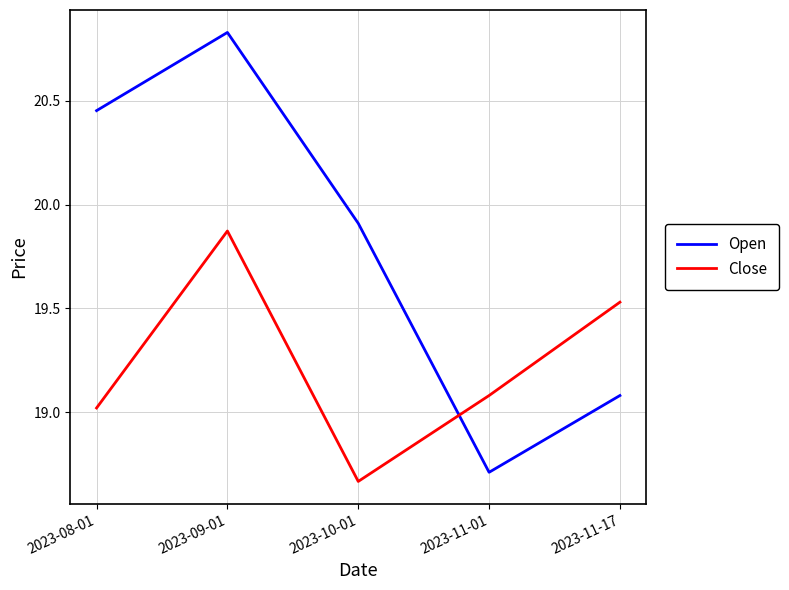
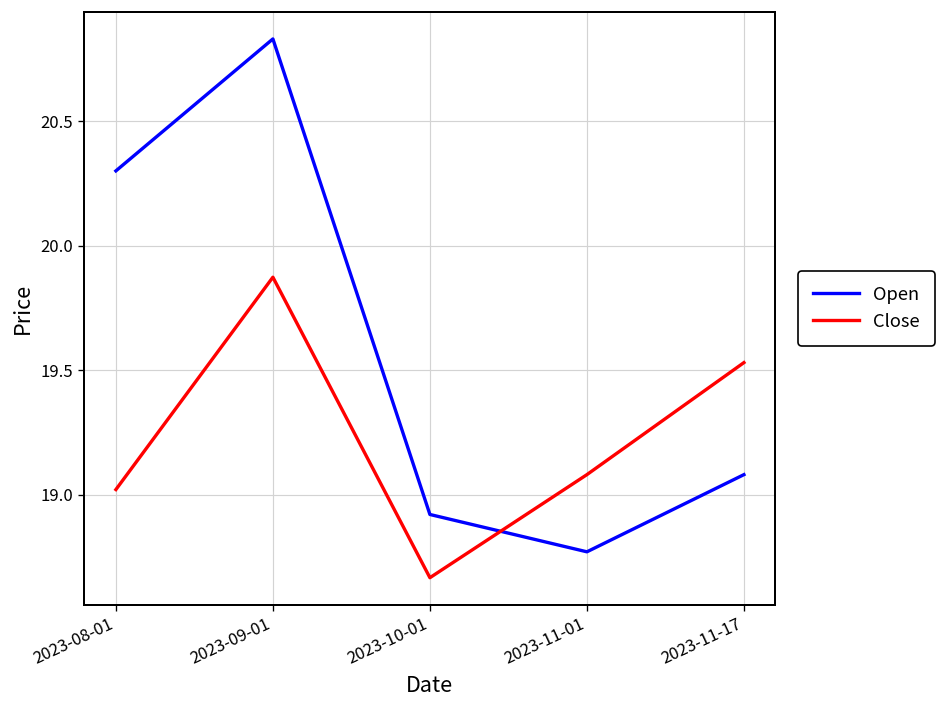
Open, 2023-08-01: 20.45 -> 20.30
Open, 2023-10-01: 19.91 -> 18.92
Open, 2023-11-01: 18.71 -> 18.77
